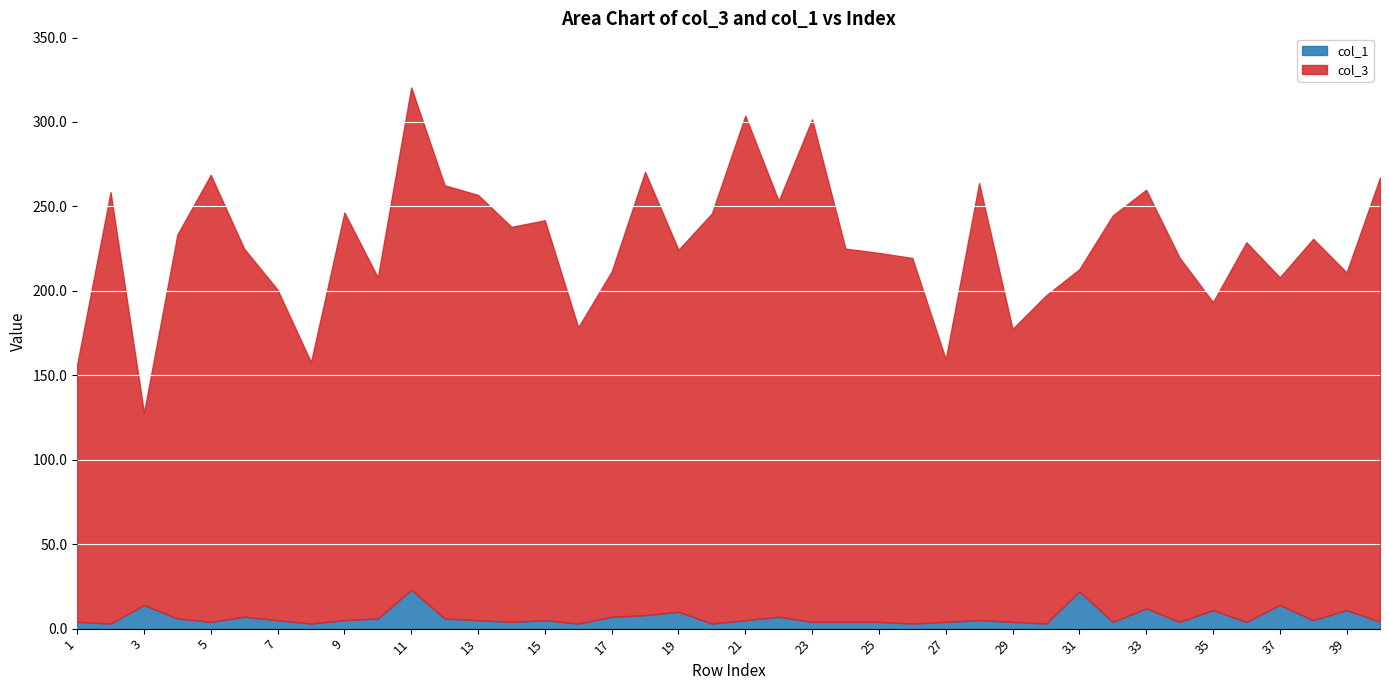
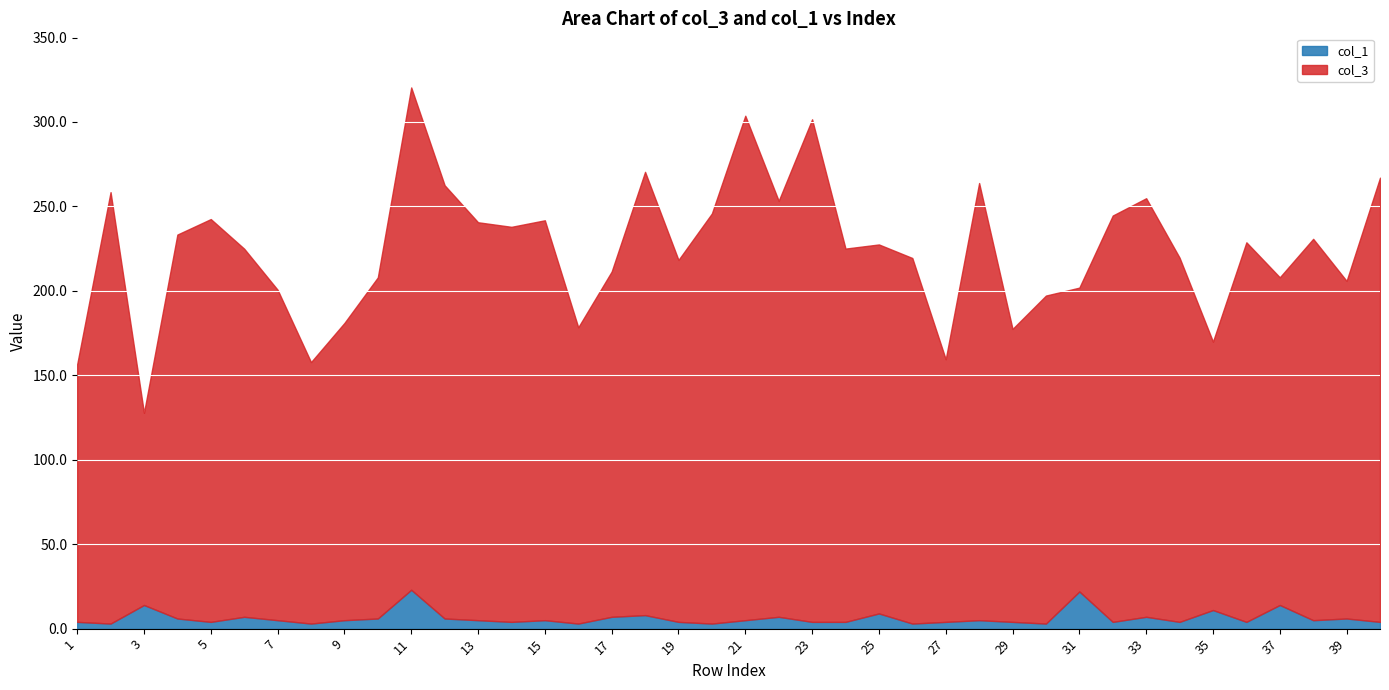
col_3, 5: 265 -> 239
col_3, 9: 241 -> 176
col_3, 13: 252 -> 236
col_1, 19: 10 -> 4
col_1, 25: 4 -> 9
col_3, 31: 191 -> 180
col_1, 33: 12 -> 7
col_3, 35: 182 -> 159
col_1, 39: 11 -> 6
